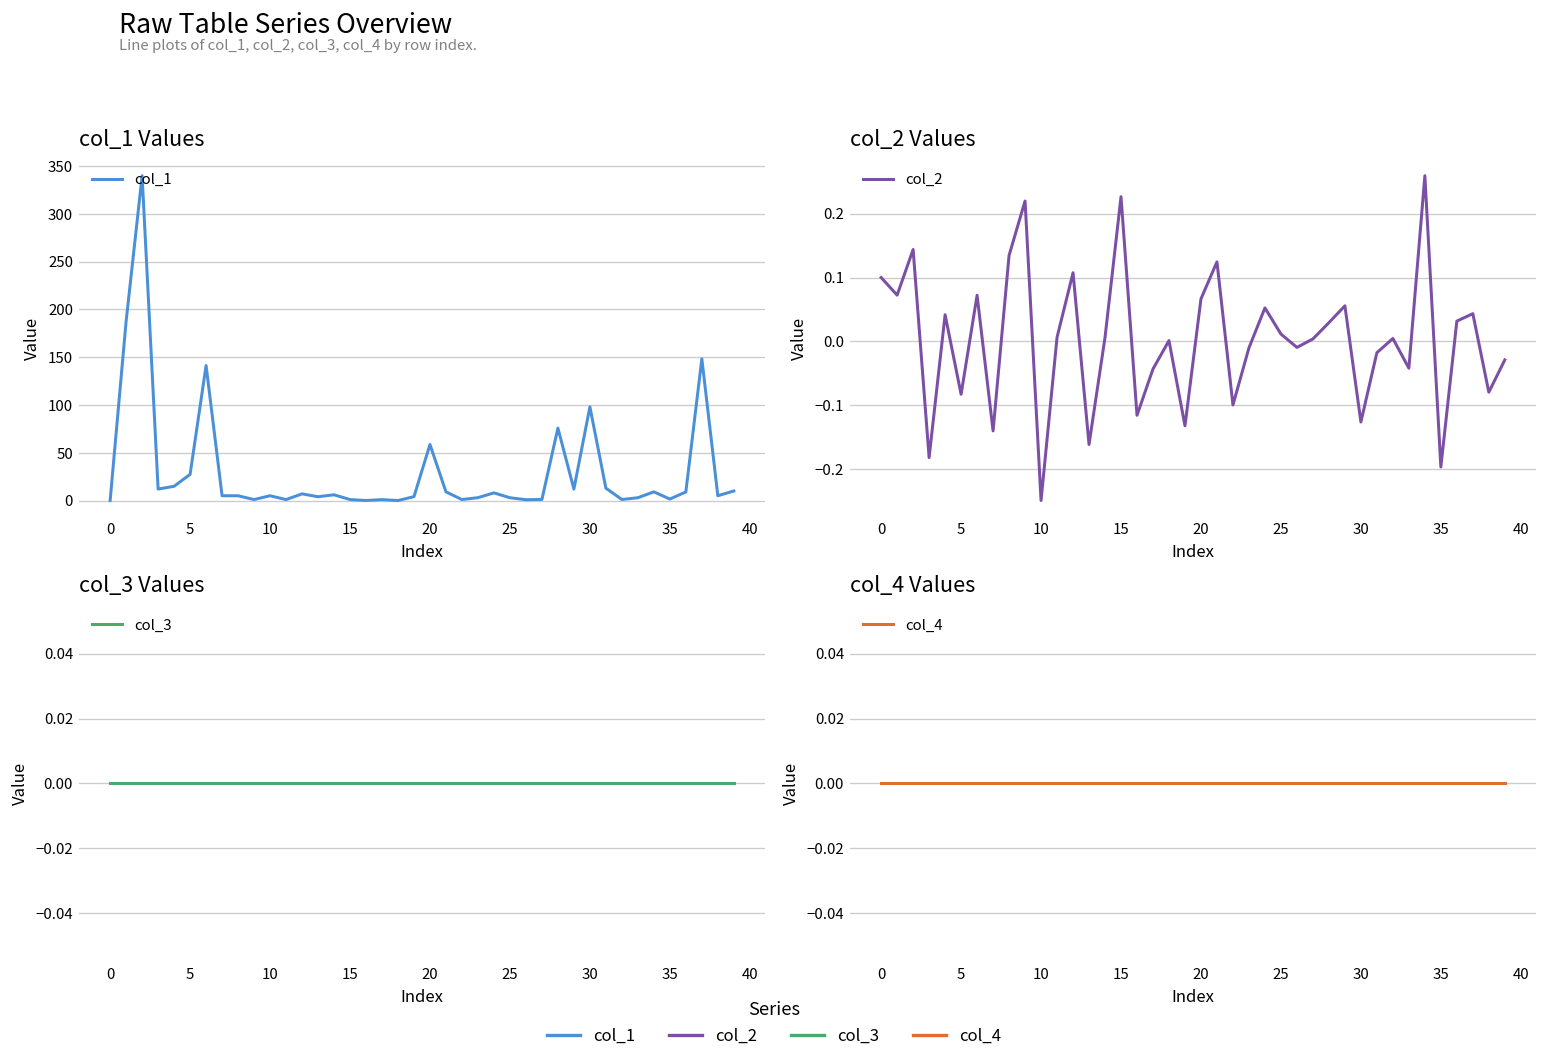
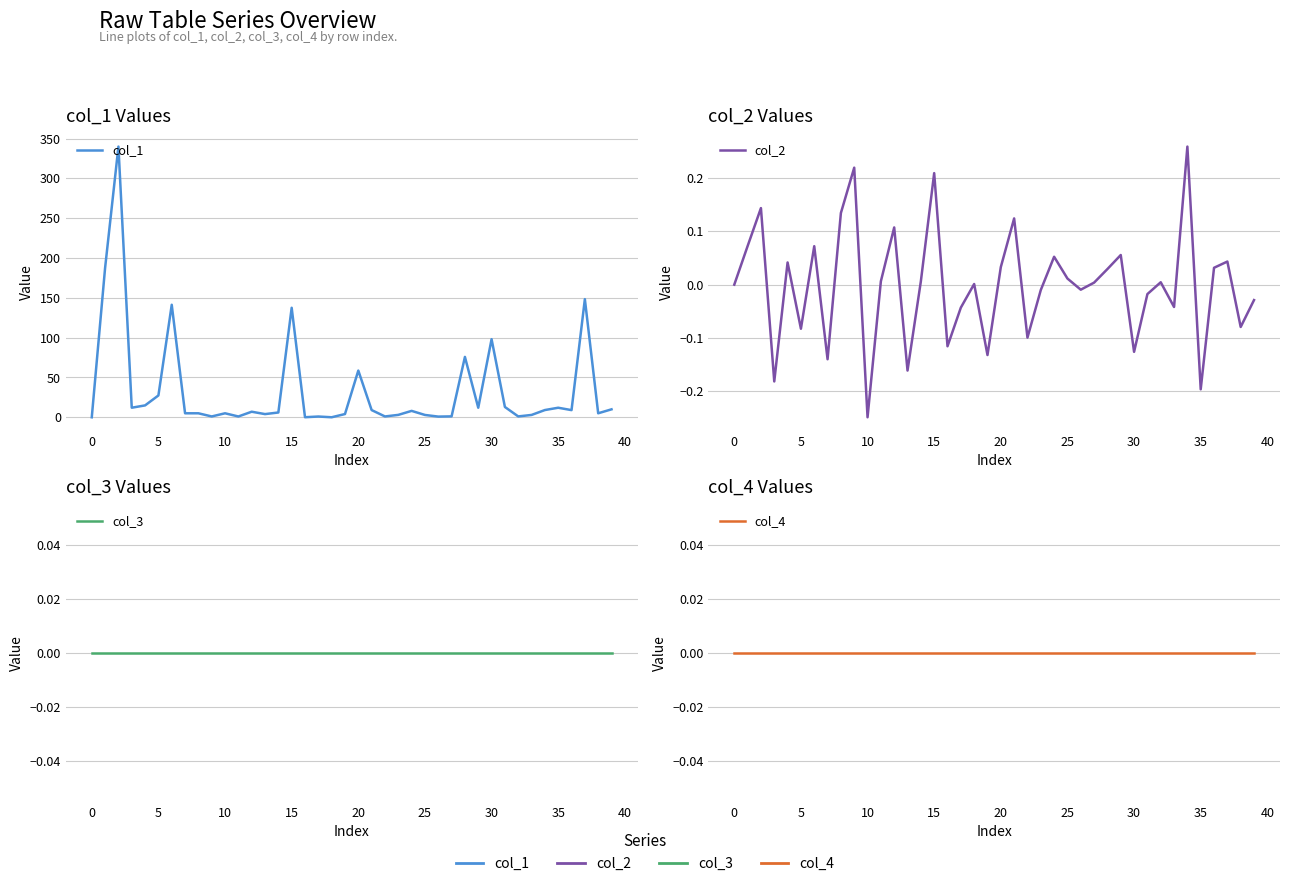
col_1 Values, 15: 0 -> 140
col_1 Values, 35: 0 -> 10
col_2 Values, 0: 0.1 -> 0.0
col_2 Values, 15: 0.23 -> 0.21
col_2 Values, 20: 0.07 -> 0.03
